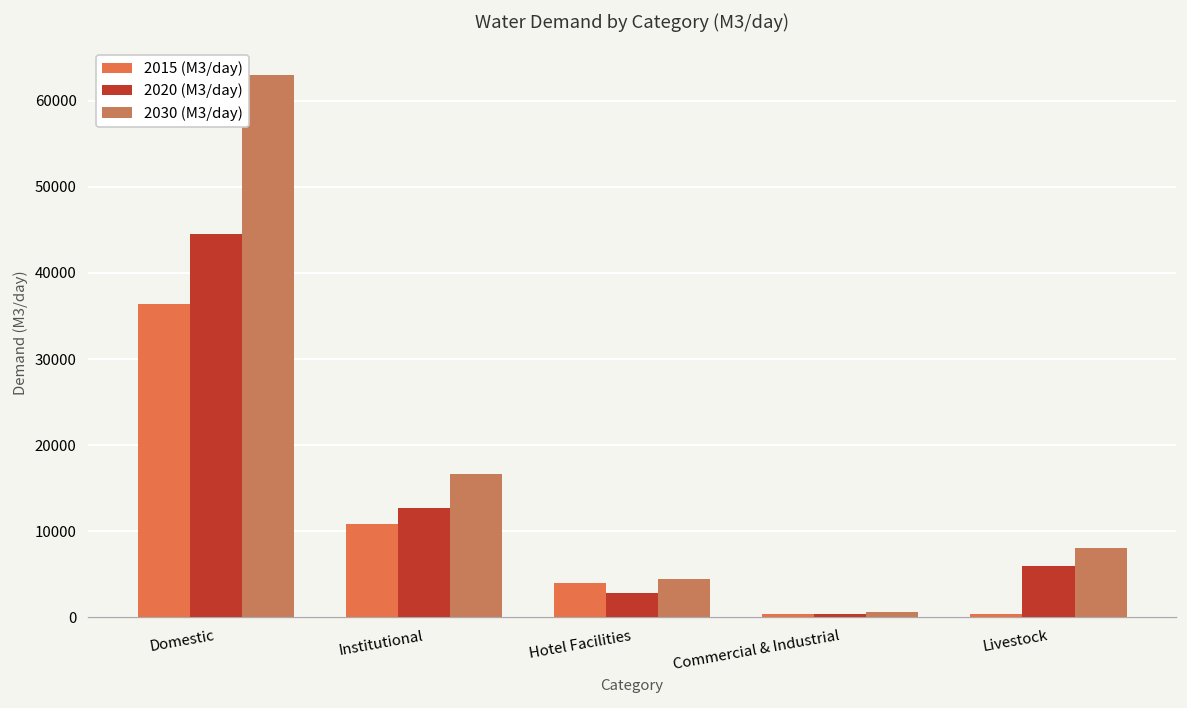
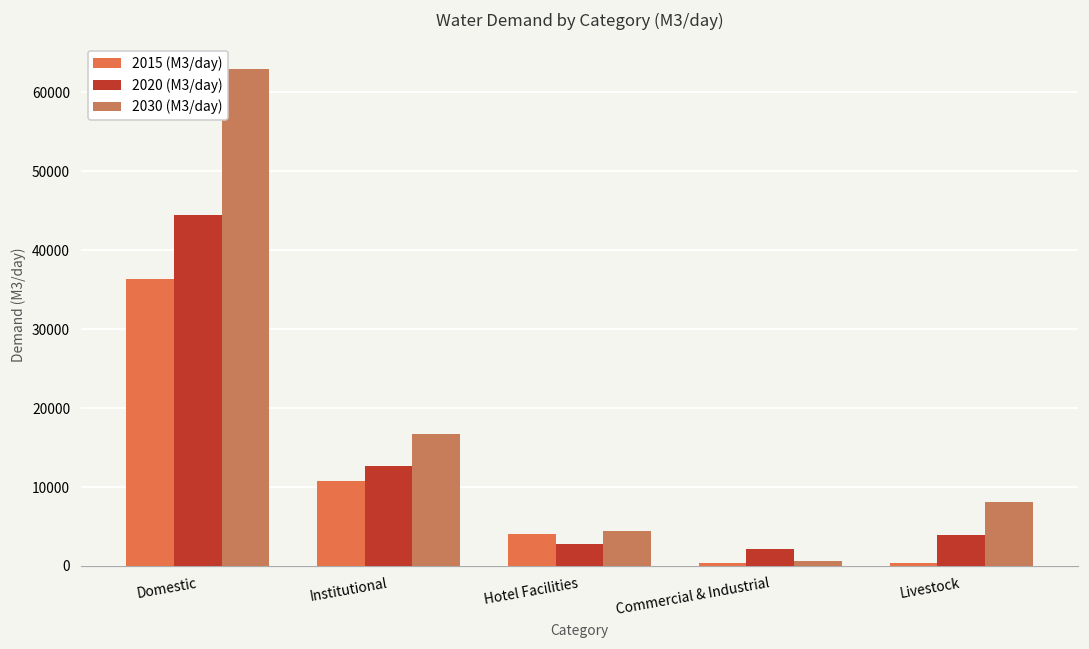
2020 (M3/day), Commercial & Industrial: 0 -> 2000
2020 (M3/day), Livestock: 6000 -> 4000
